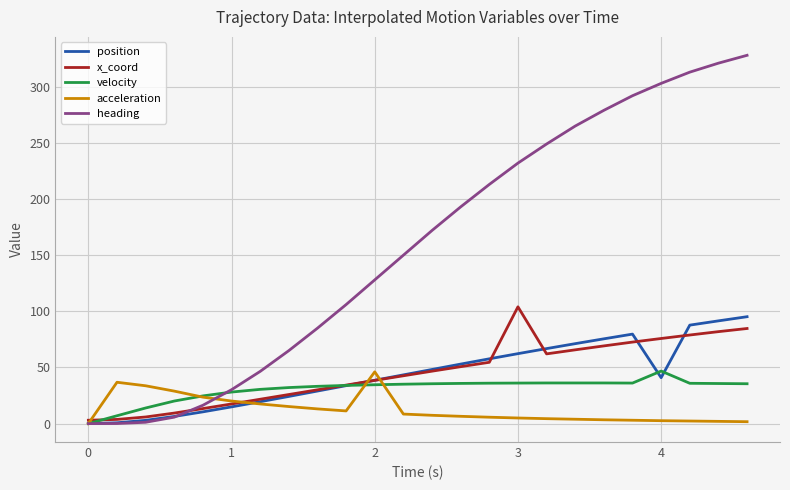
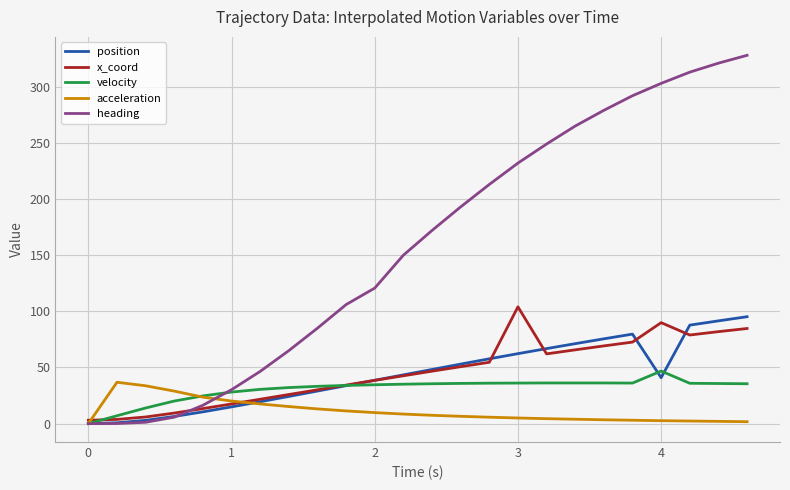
acceleration, 2: 46 -> 10
heading, 2: 128 -> 121
x_coord, 4: 76 -> 90
